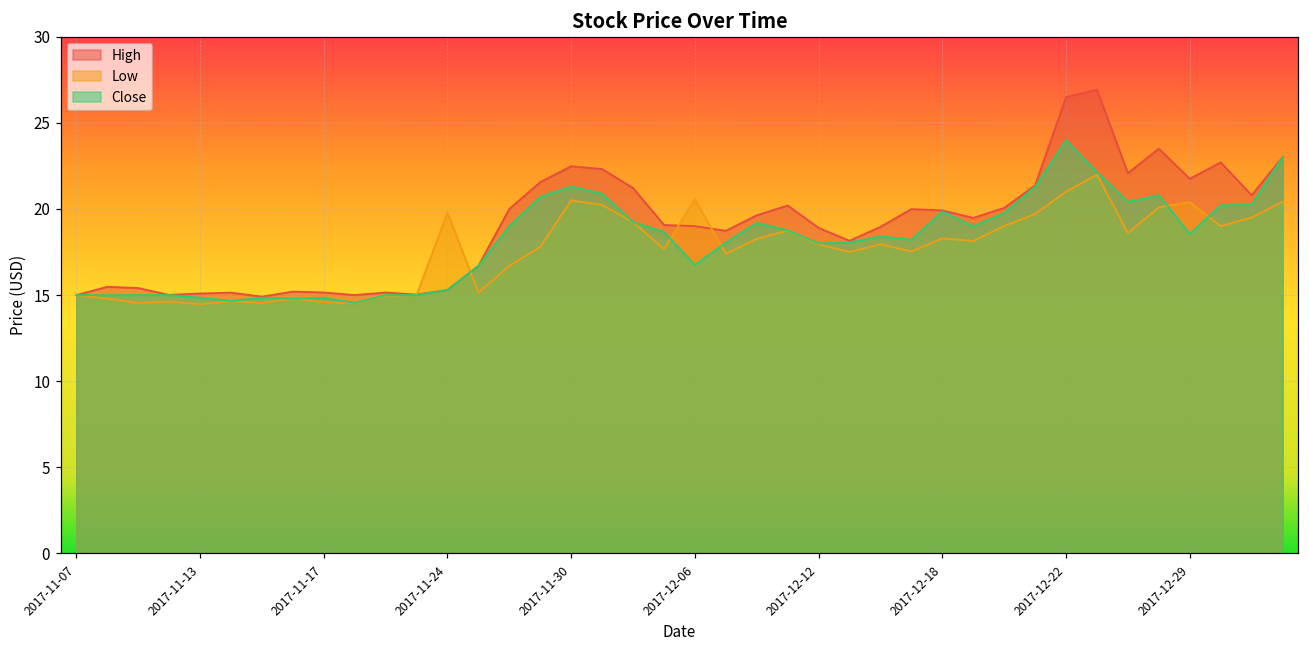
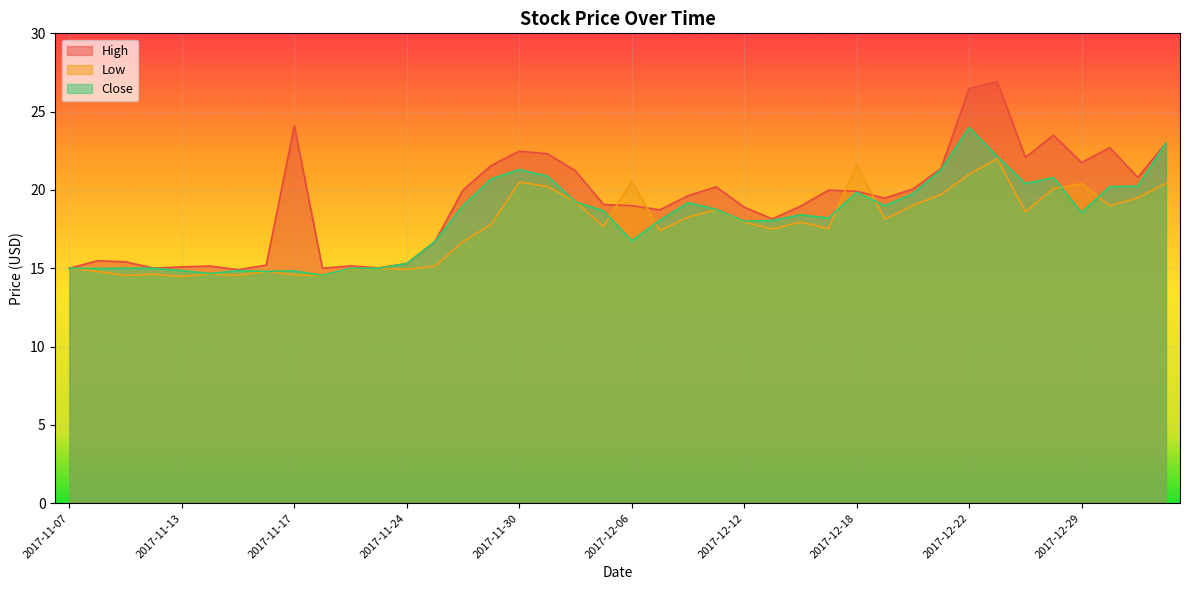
High, 2017-11-17: 15.2 -> 24.1
Low, 2017-11-24: 19.8 -> 14.9
Low, 2017-12-18: 18.3 -> 21.6
